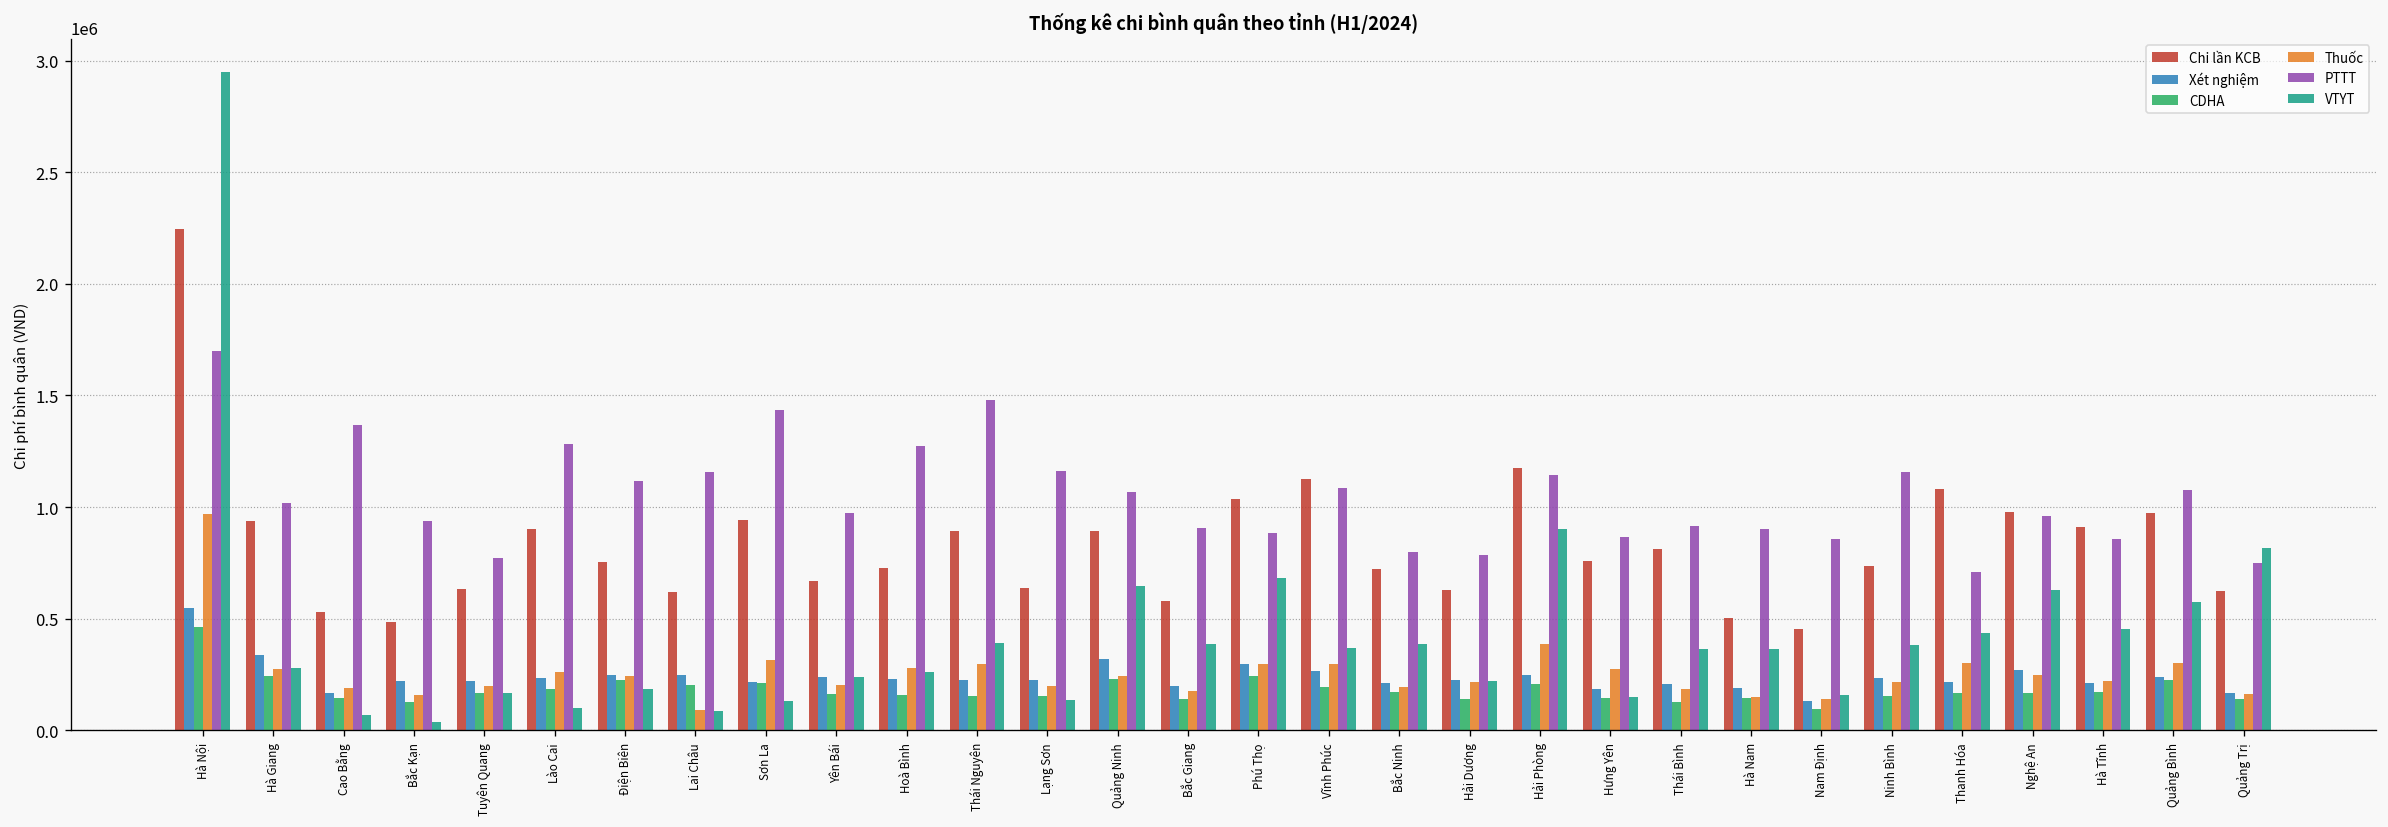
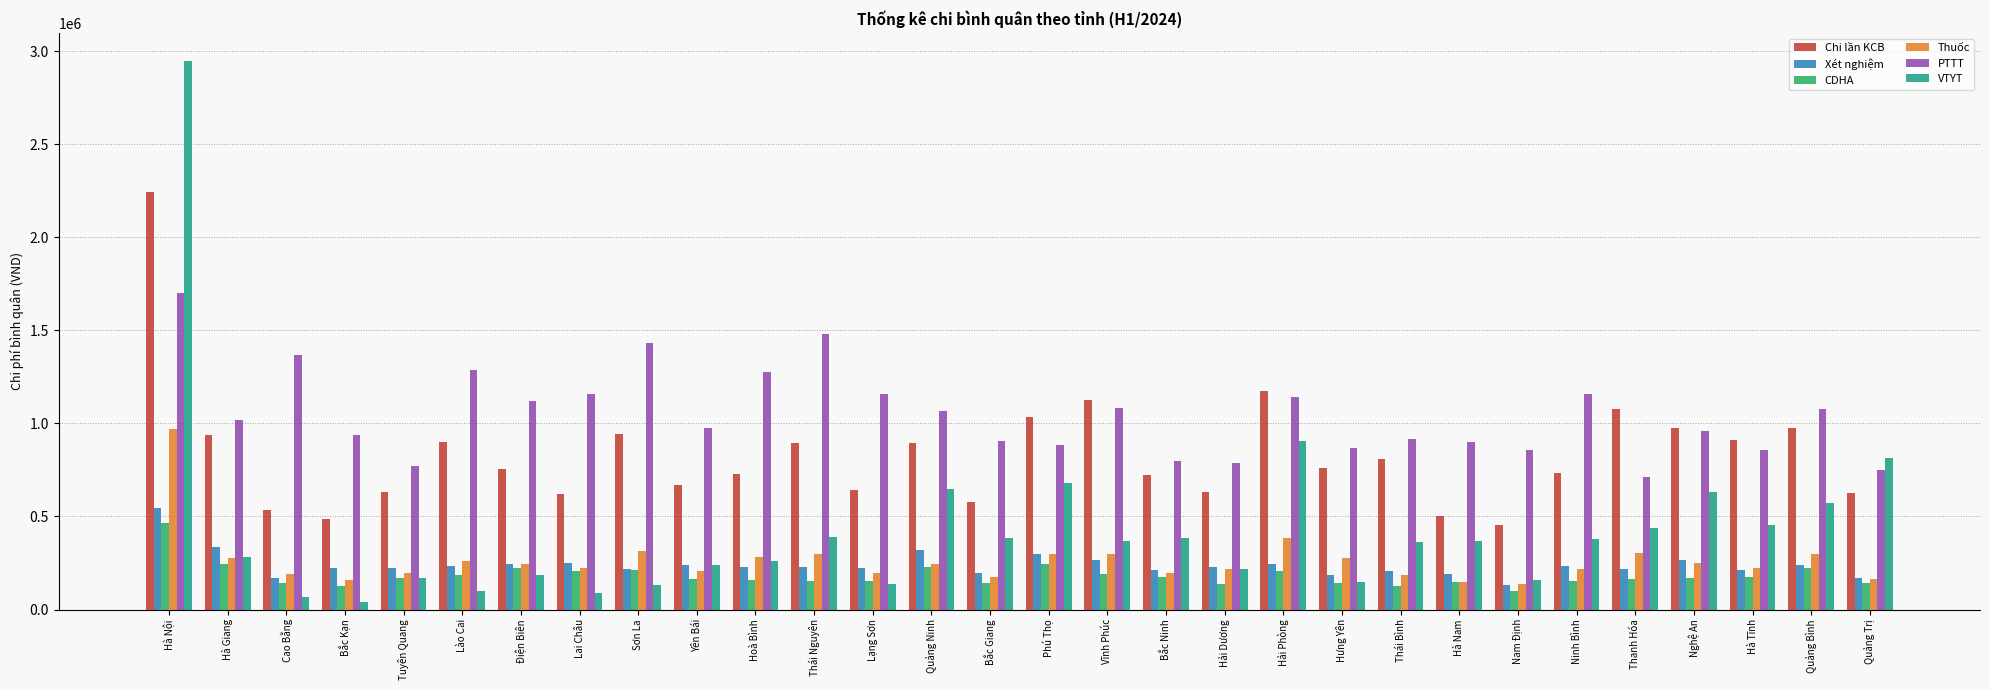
Thuốc, Lai Châu: 90000 -> 220000
